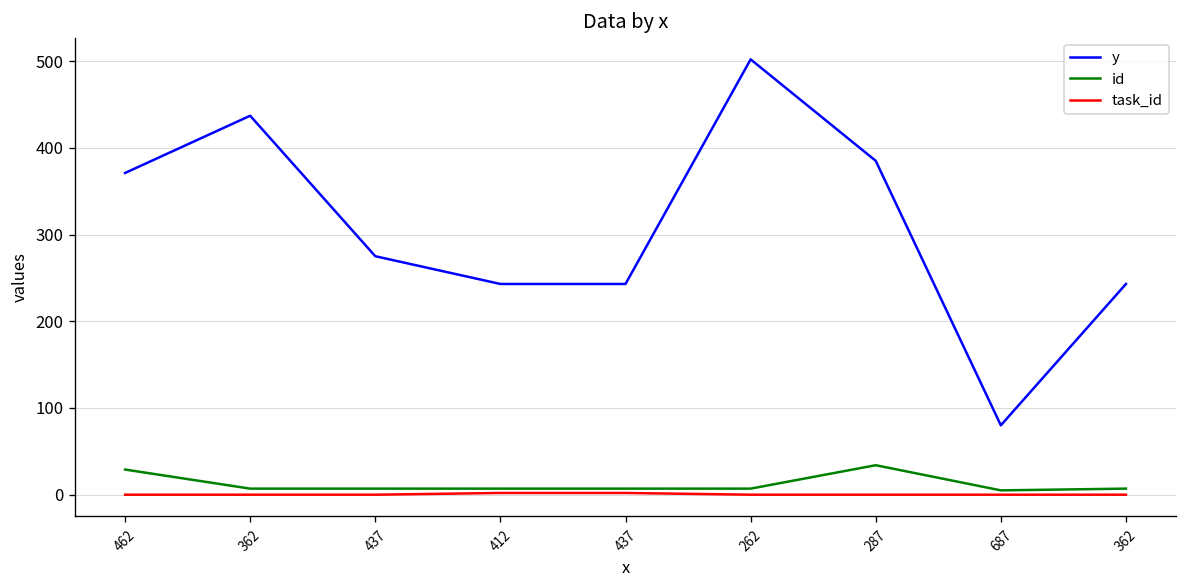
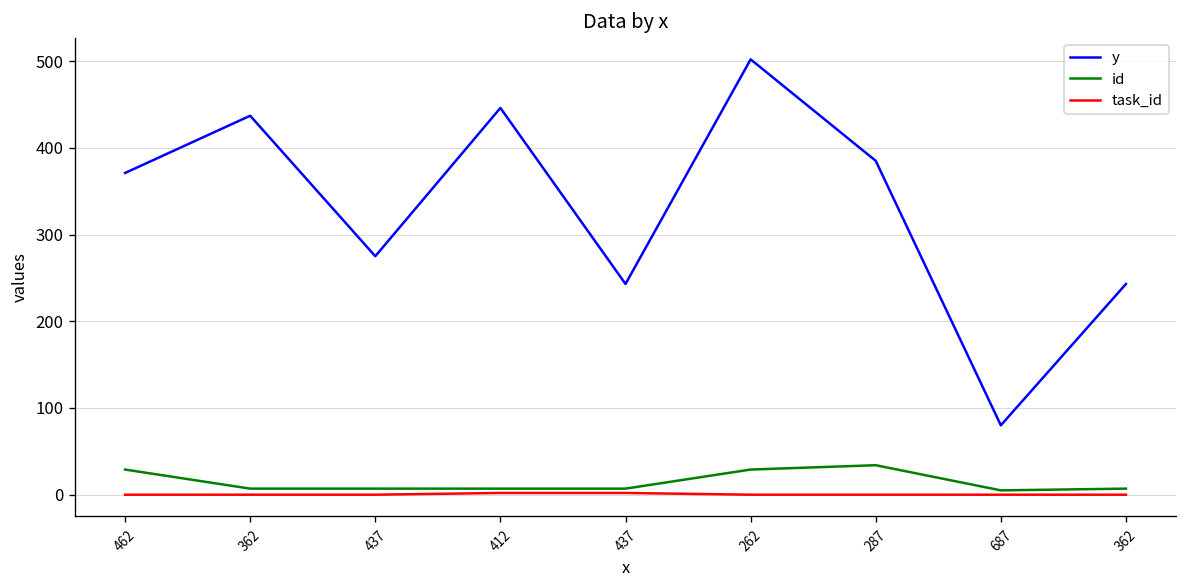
y, 412: 240 -> 450
id, 262: 10 -> 30
